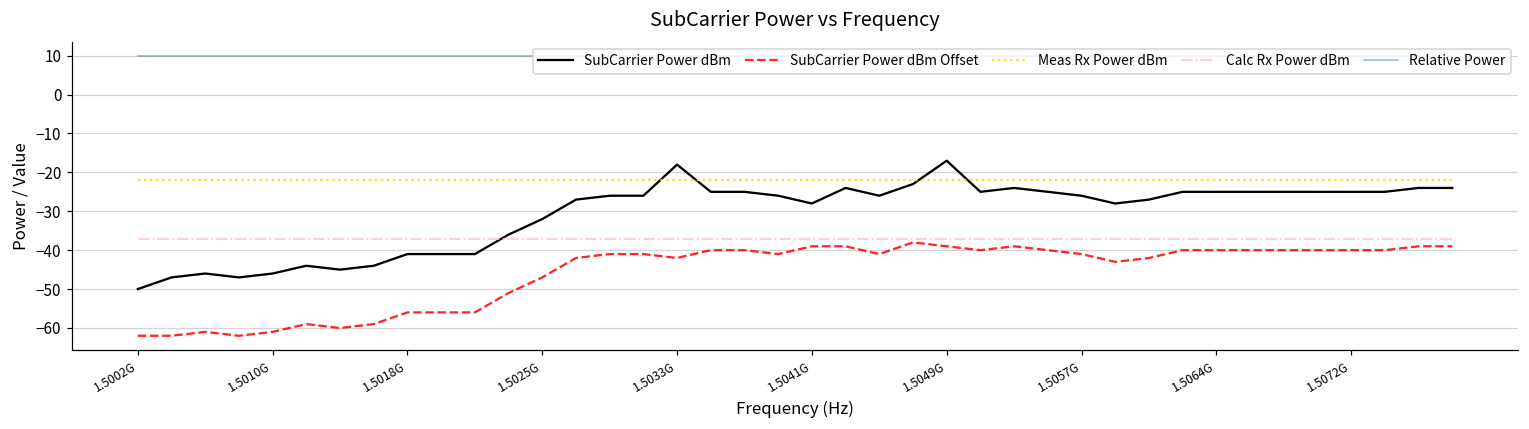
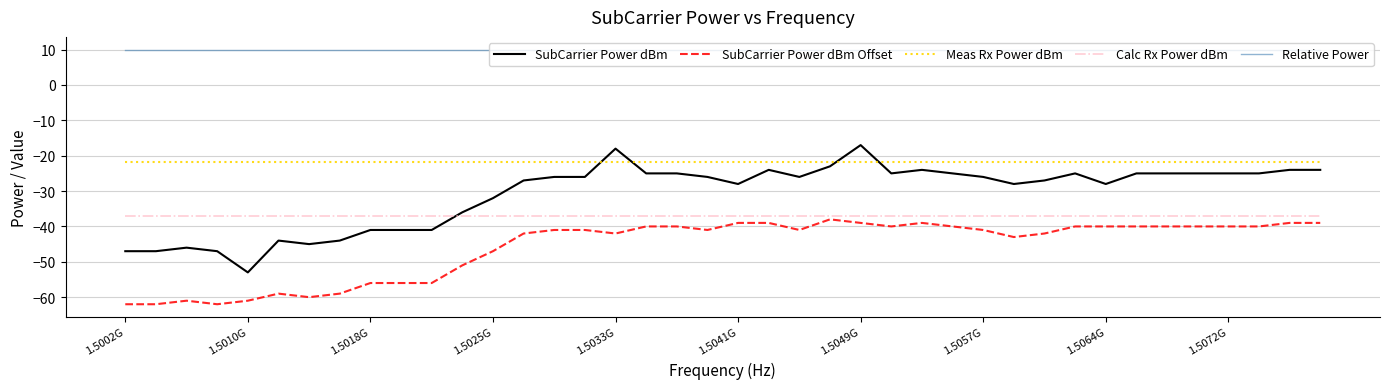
SubCarrier Power dBm, 1.5002G: -50 -> -47
SubCarrier Power dBm, 1.5010G: -46 -> -53
SubCarrier Power dBm, 1.5064G: -25 -> -28
